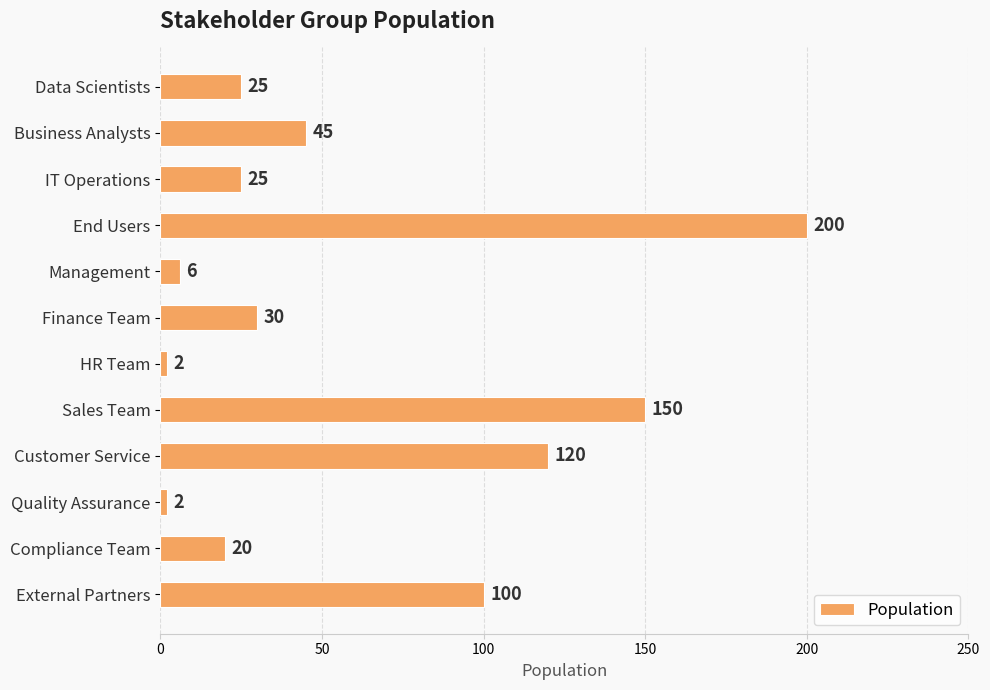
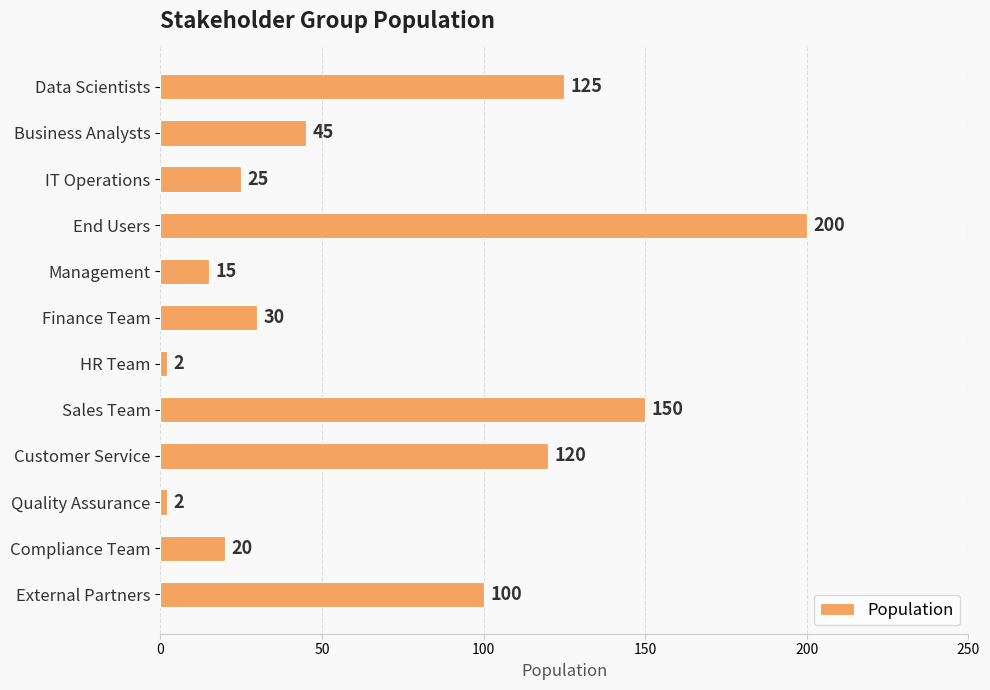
Data Scientists: 25 -> 125
Management: 6 -> 15
